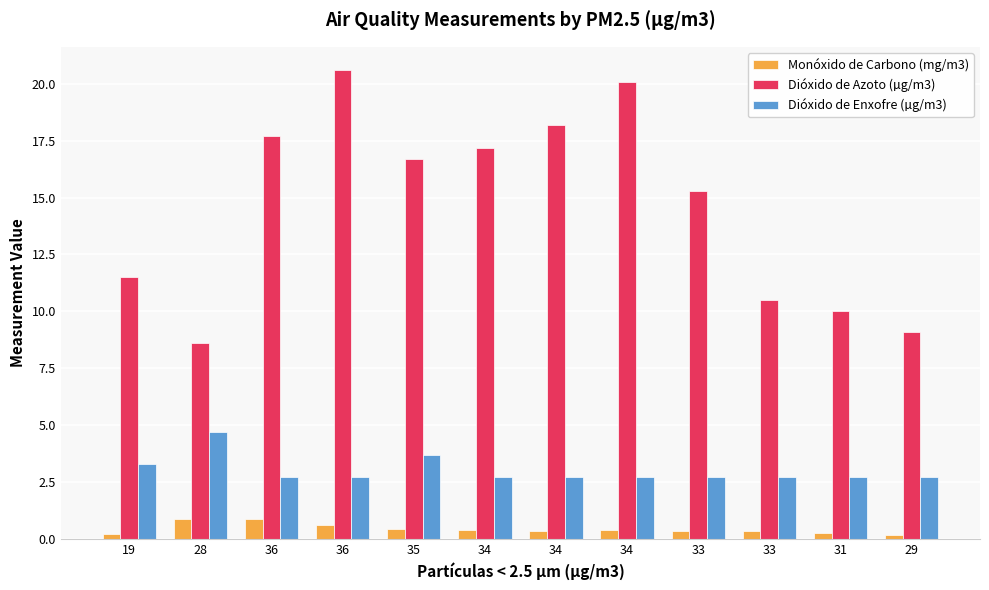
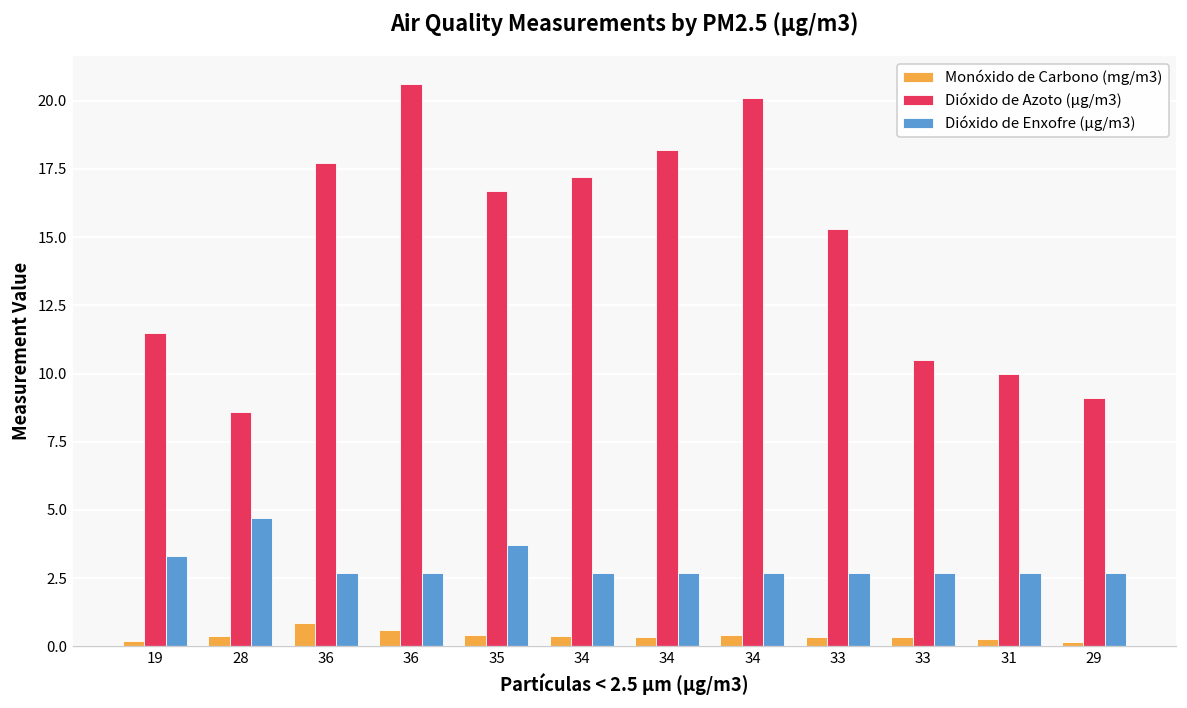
Monóxido de Carbono (mg/m3), 28: 0.9 -> 0.4
